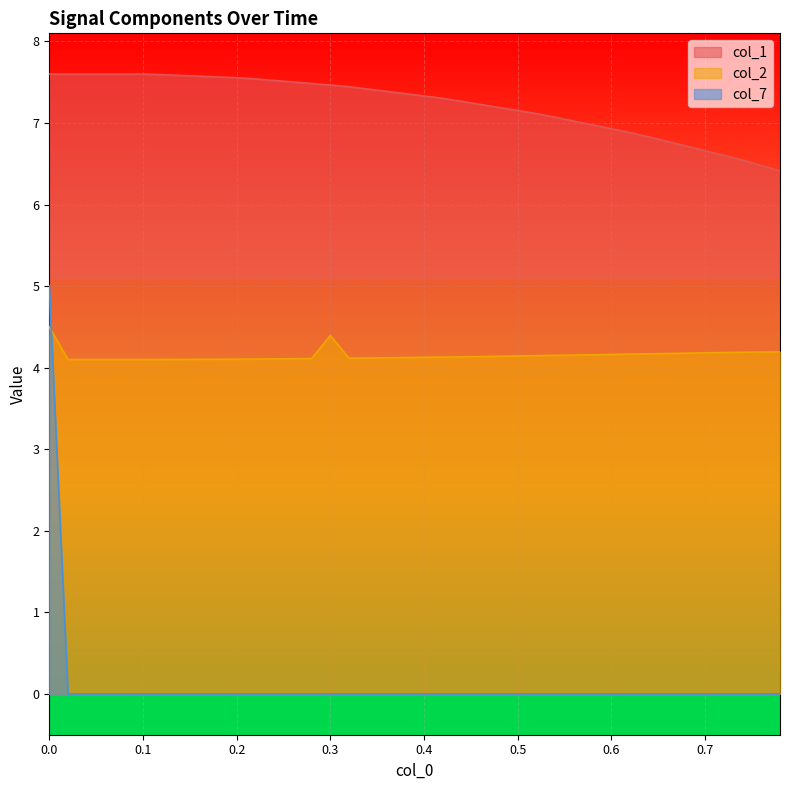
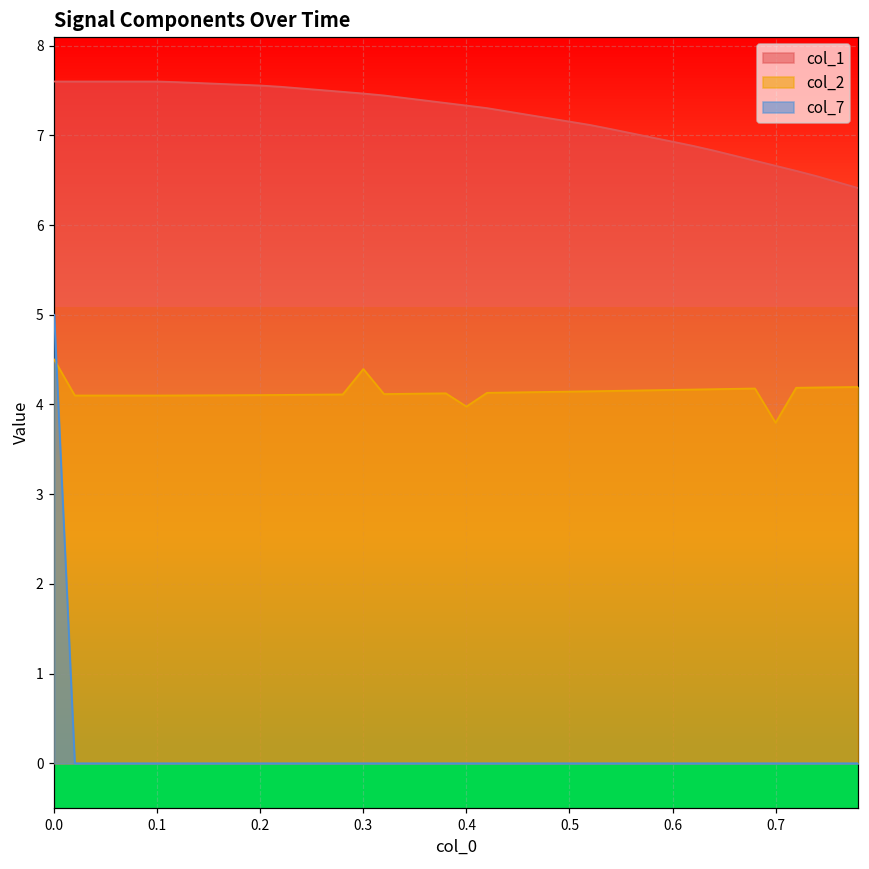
col_2, 0.4: 4.1 -> 4.0
col_2, 0.7: 4.2 -> 3.8
